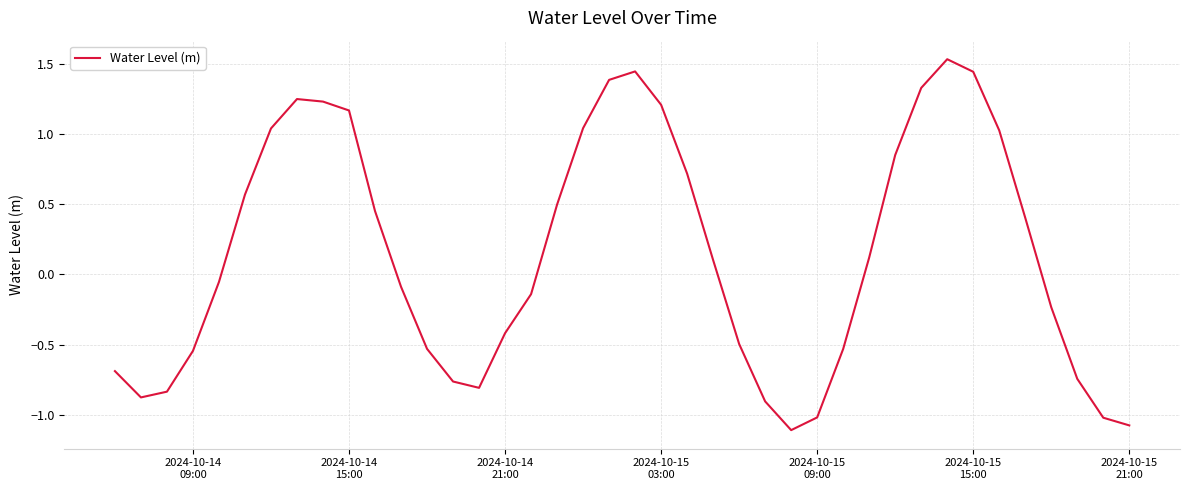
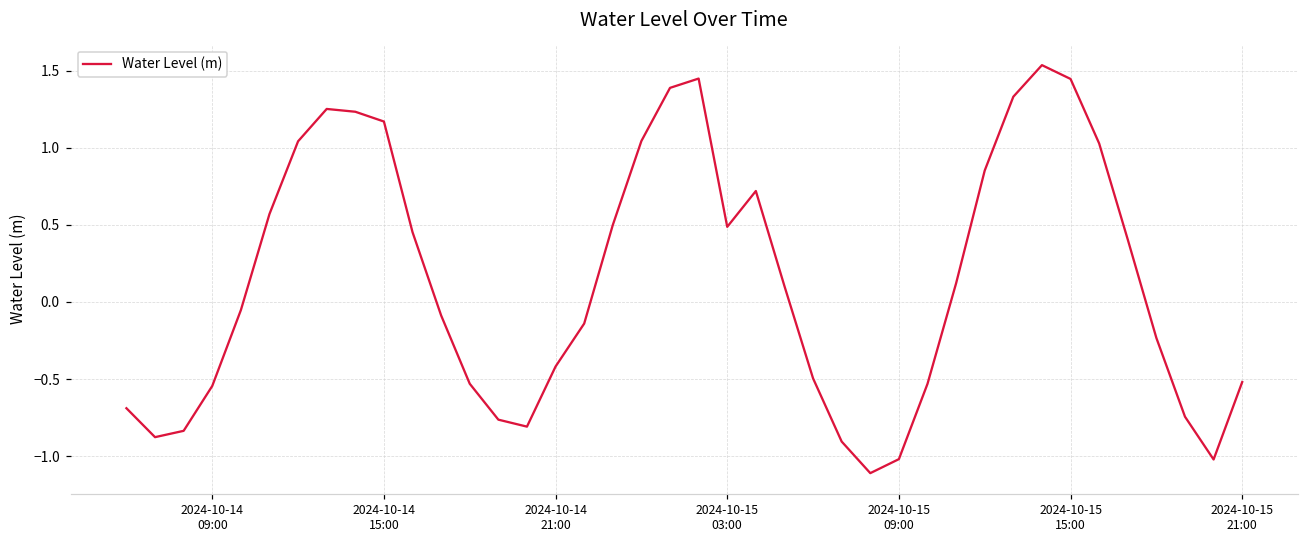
2024-10-15 03:00: 1.21 -> 0.49
2024-10-15 21:00: -1.08 -> -0.52
